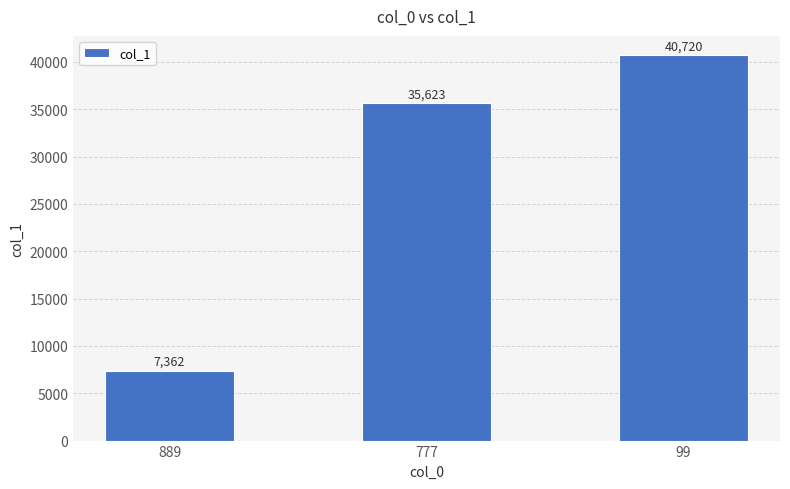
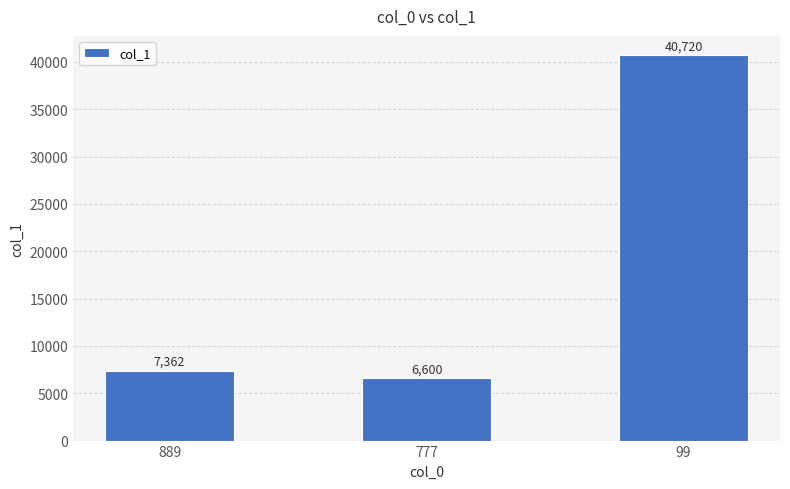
777: 35,623 -> 6,600
